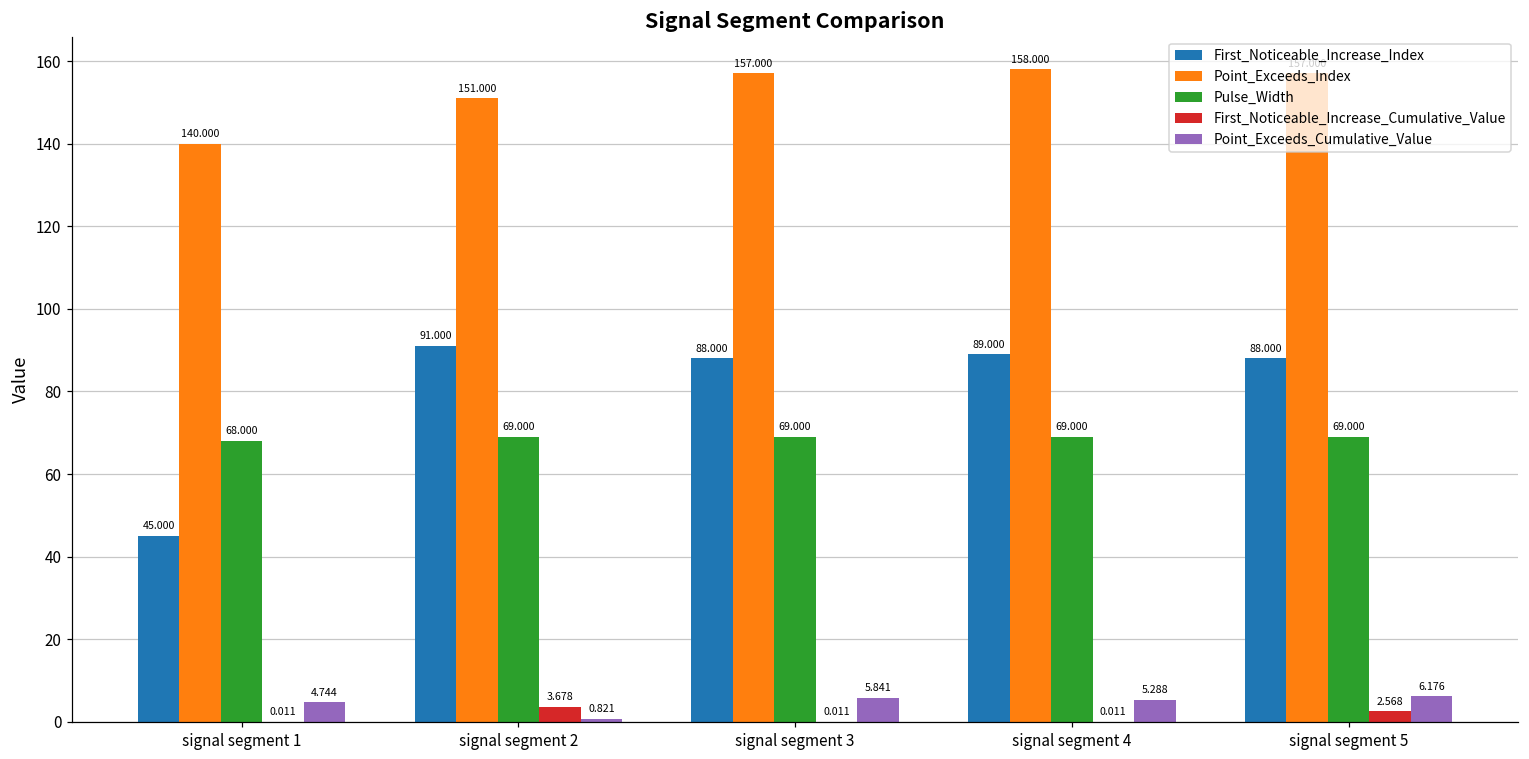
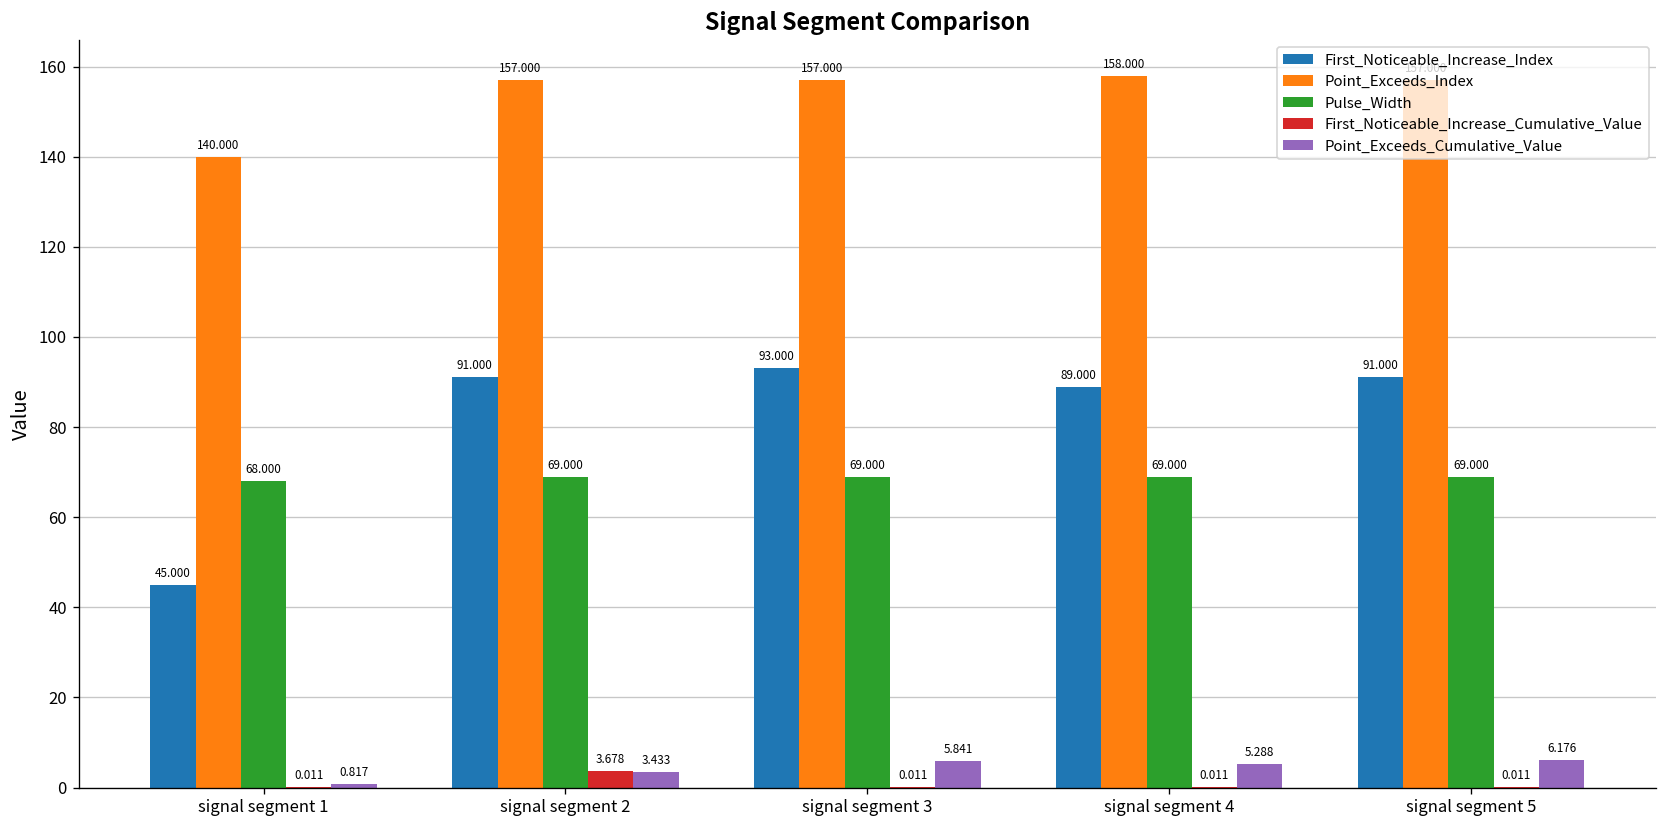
Point_Exceeds_Cumulative_Value, signal segment 1: 4.744 -> 0.817
Point_Exceeds_Index, signal segment 2: 151.000 -> 157.000
Point_Exceeds_Cumulative_Value, signal segment 2: 0.821 -> 3.433
First_Noticeable_Increase_Index, signal segment 3: 88.000 -> 93.000
First_Noticeable_Increase_Index, signal segment 5: 88.000 -> 91.000
First_Noticeable_Increase_Cumulative_Value, signal segment 5: 2.568 -> 0.011
